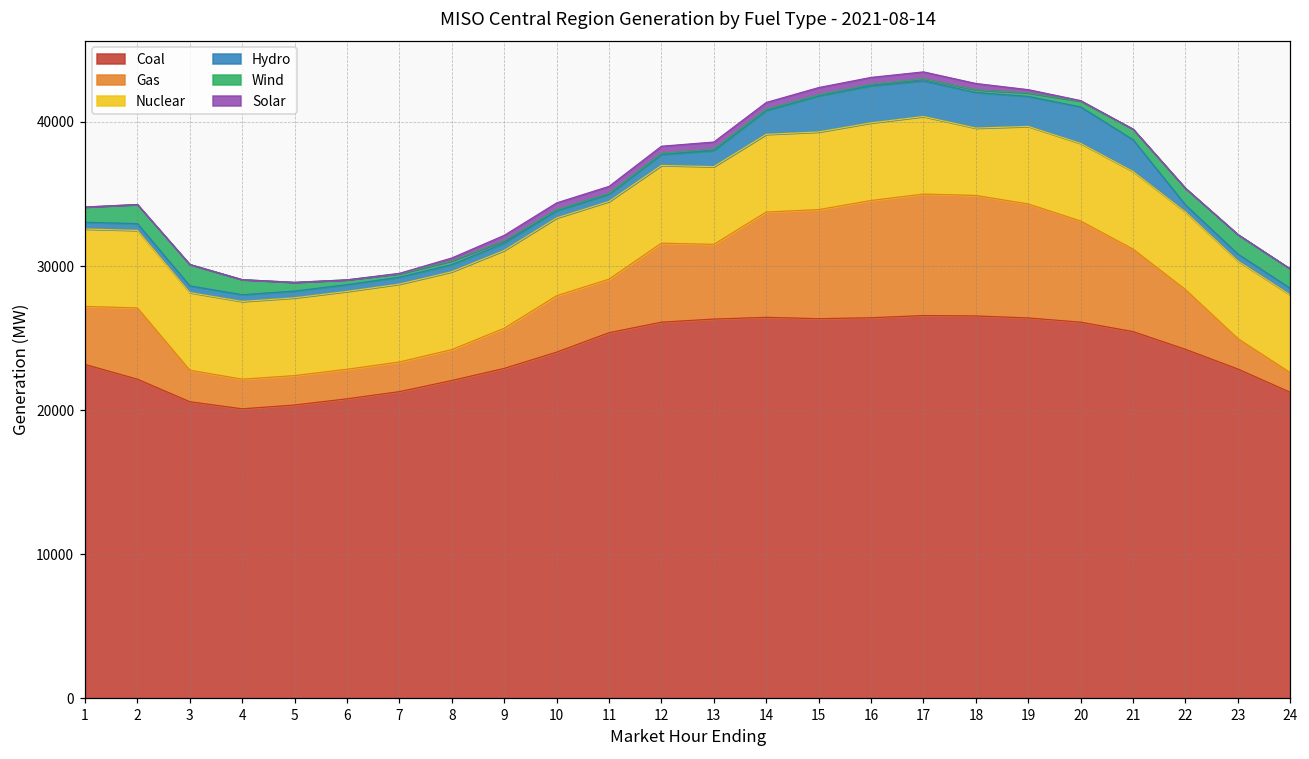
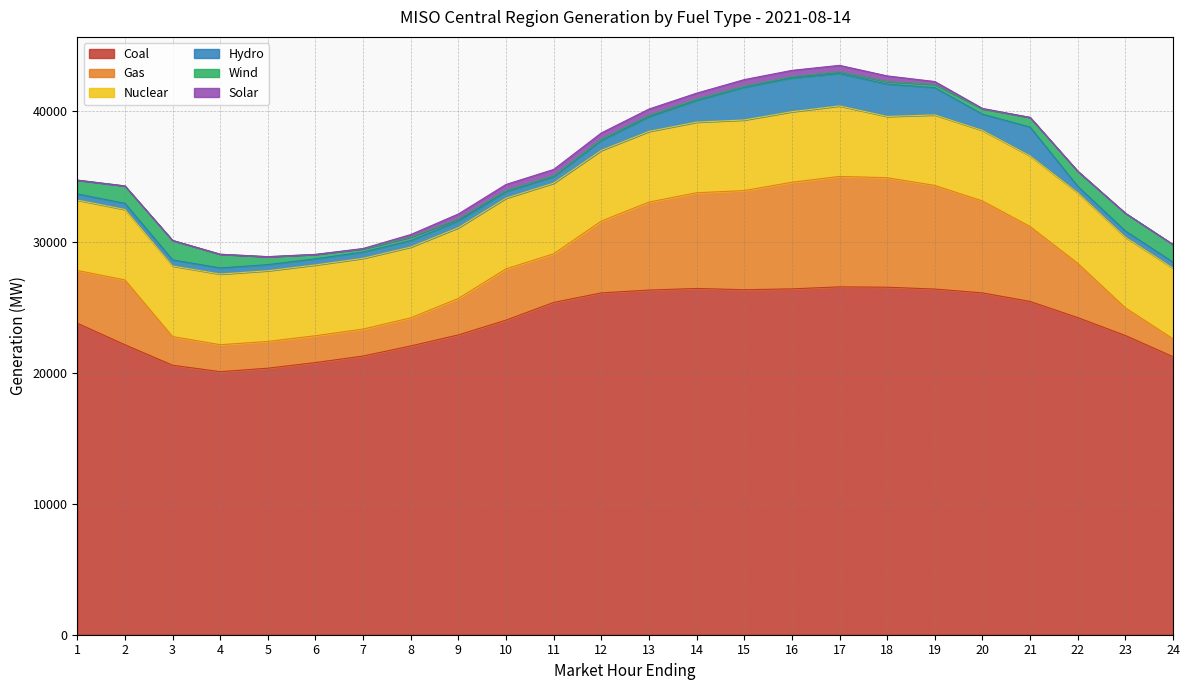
Coal, 1: 23200 -> 23800
Gas, 13: 5200 -> 6700
Hydro, 20: 2500 -> 1200
